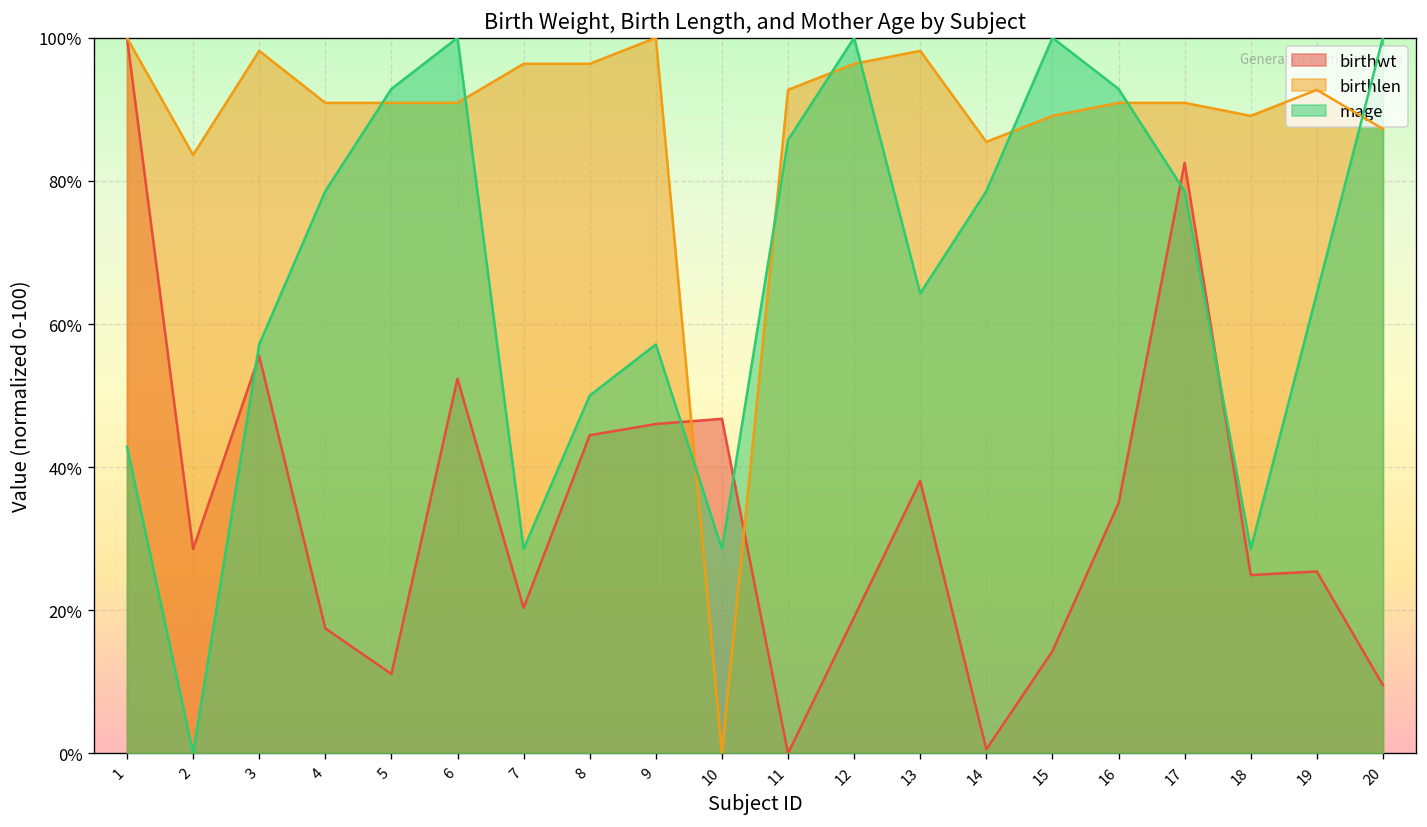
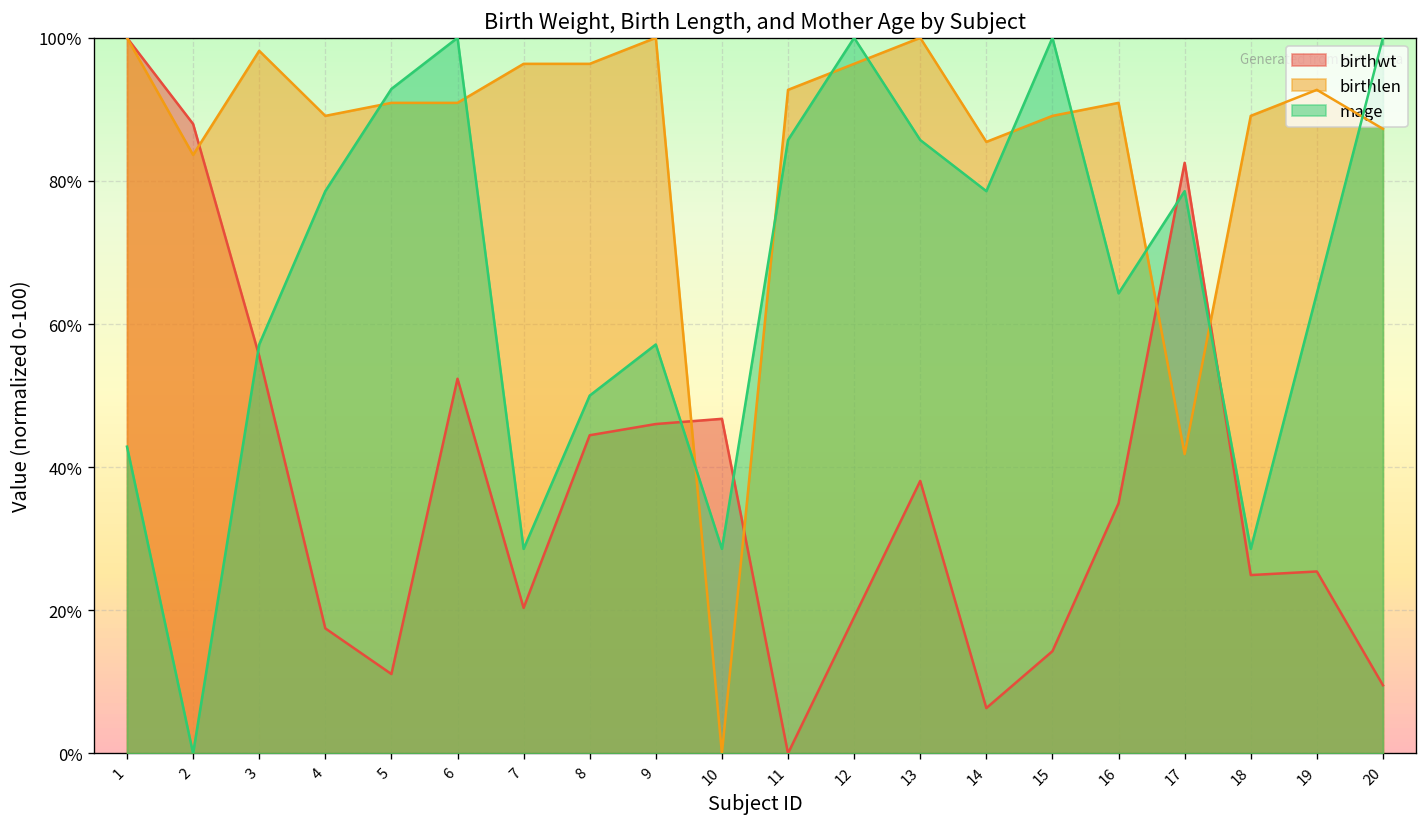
birthwt, 2: 29% -> 88%
birthlen, 4: 91% -> 89%
birthlen, 13: 98% -> 100%
mage, 13: 64% -> 86%
birthwt, 14: 1% -> 6%
mage, 16: 93% -> 64%
birthlen, 17: 91% -> 42%
